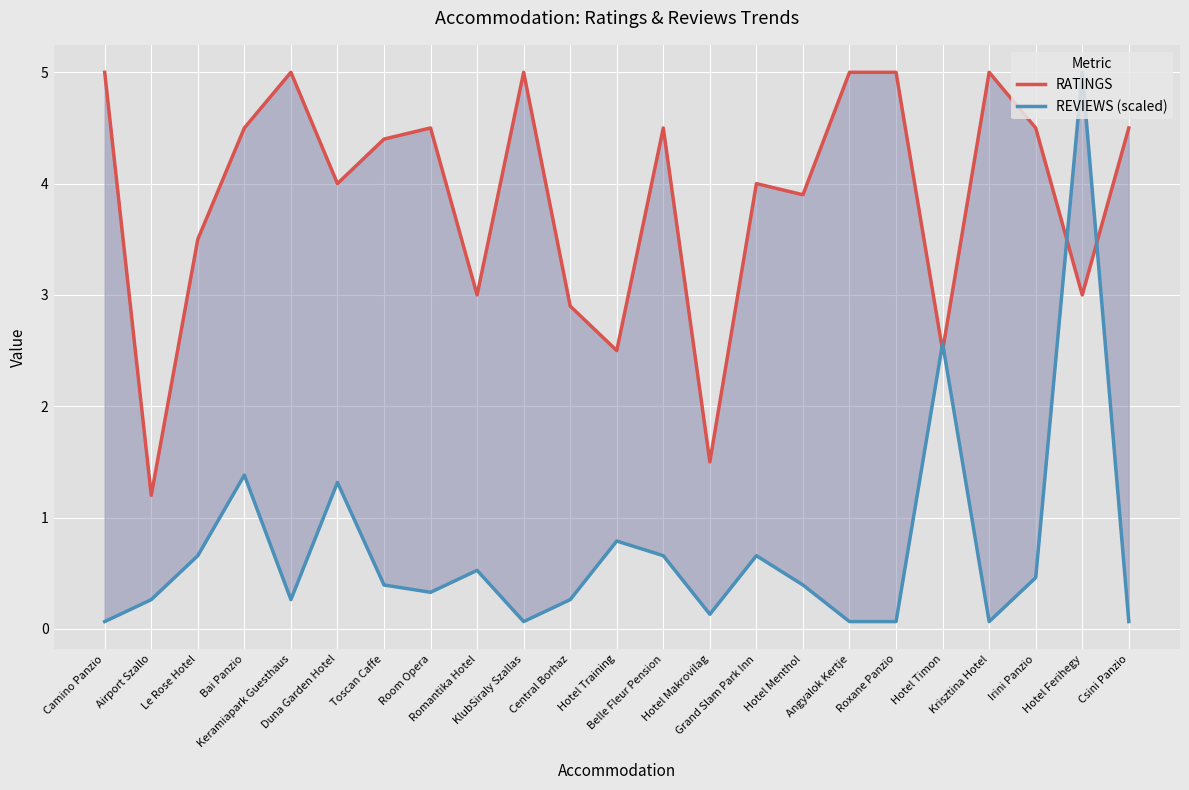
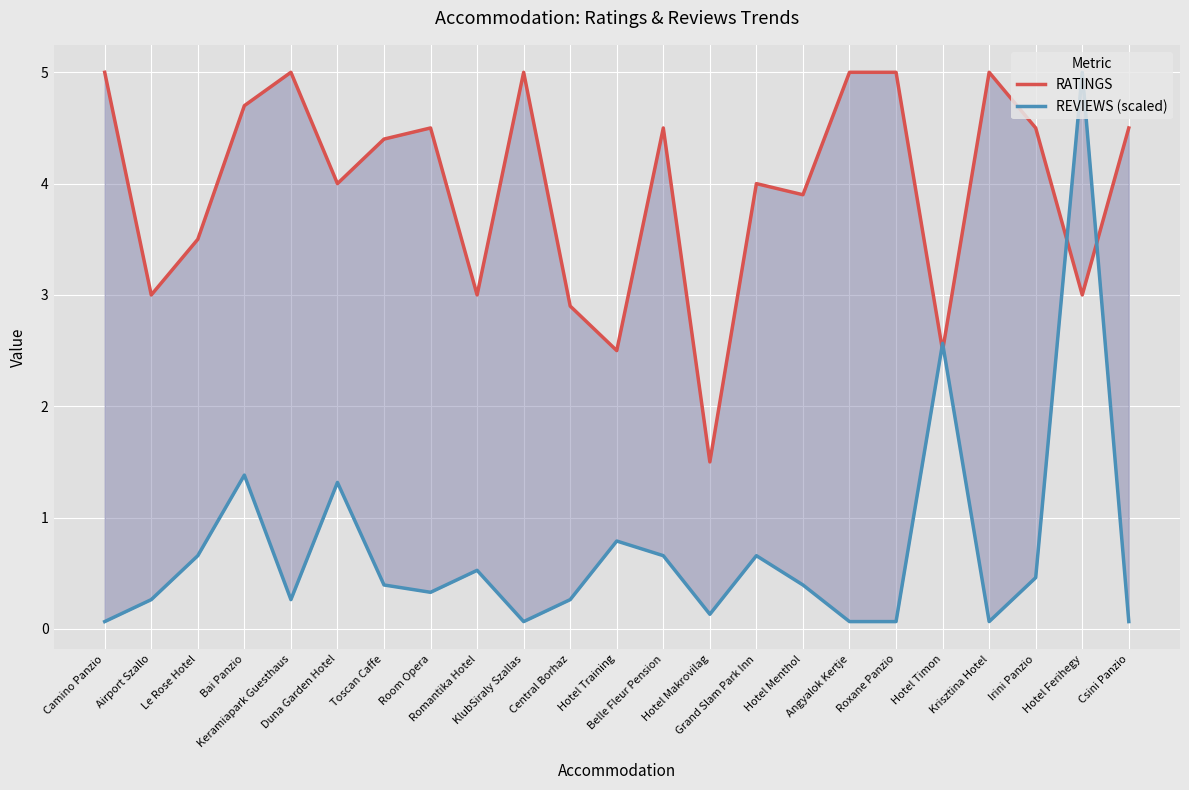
RATINGS, Airport Szallo: 1.2 -> 3.0
RATINGS, Bai Panzio: 4.5 -> 4.7
